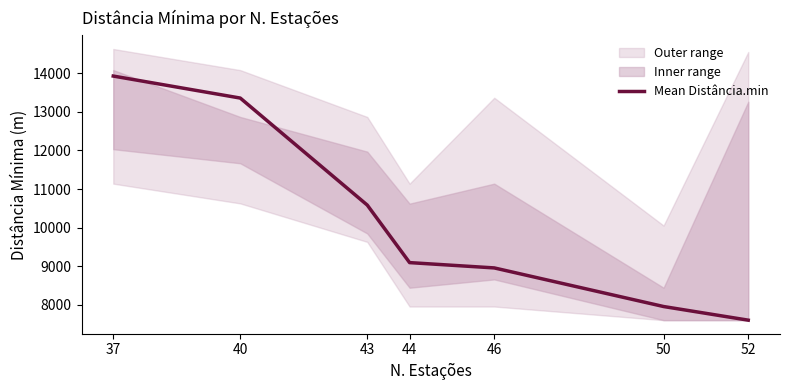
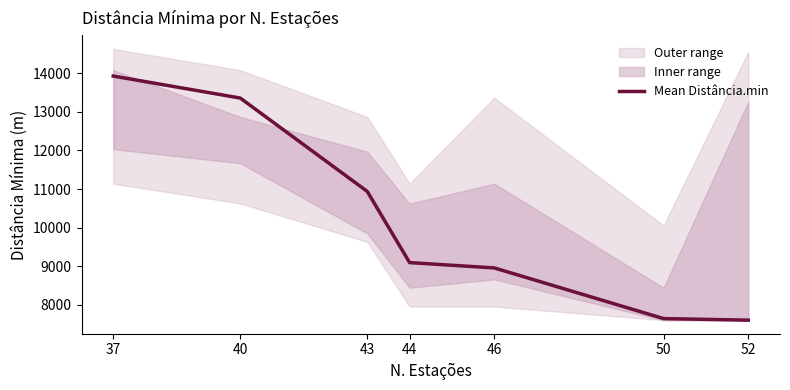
Mean Distância.min, 43: 10600 -> 10900
Mean Distância.min, 50: 8000 -> 7600
